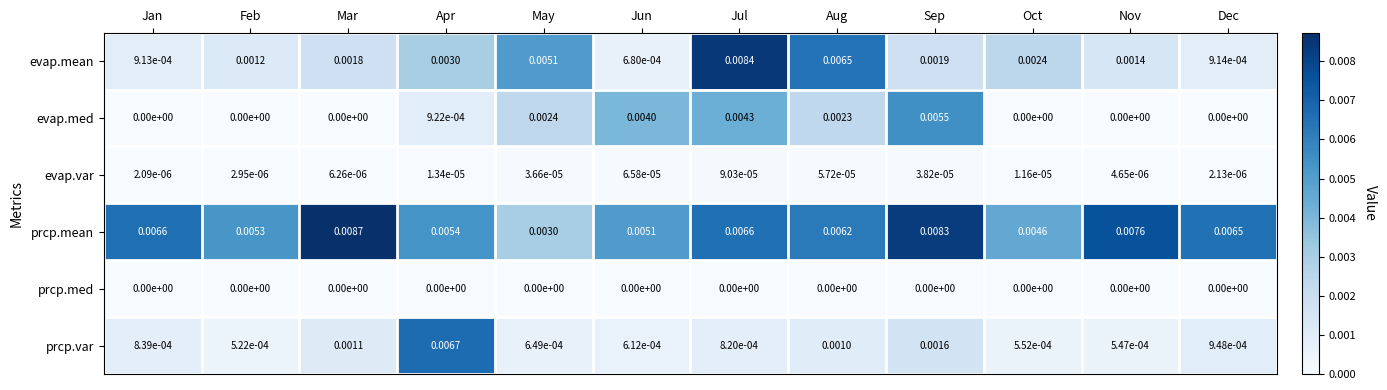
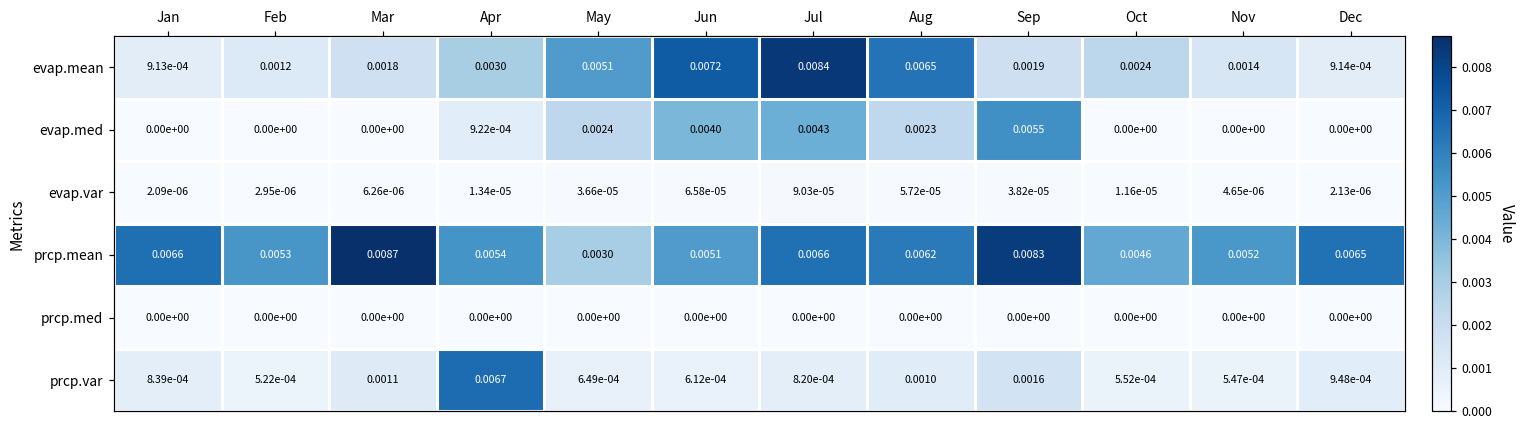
evap.mean, Jun: 6.80e-04 -> 0.0072
prcp.mean, Nov: 0.0076 -> 0.0052
